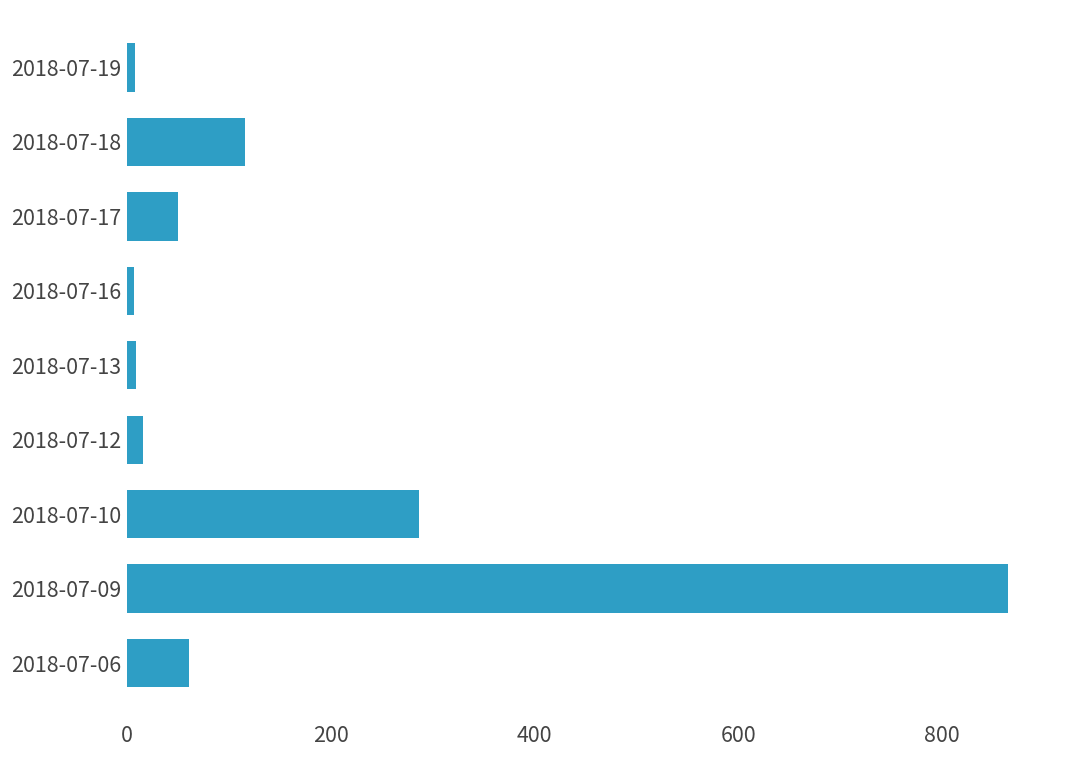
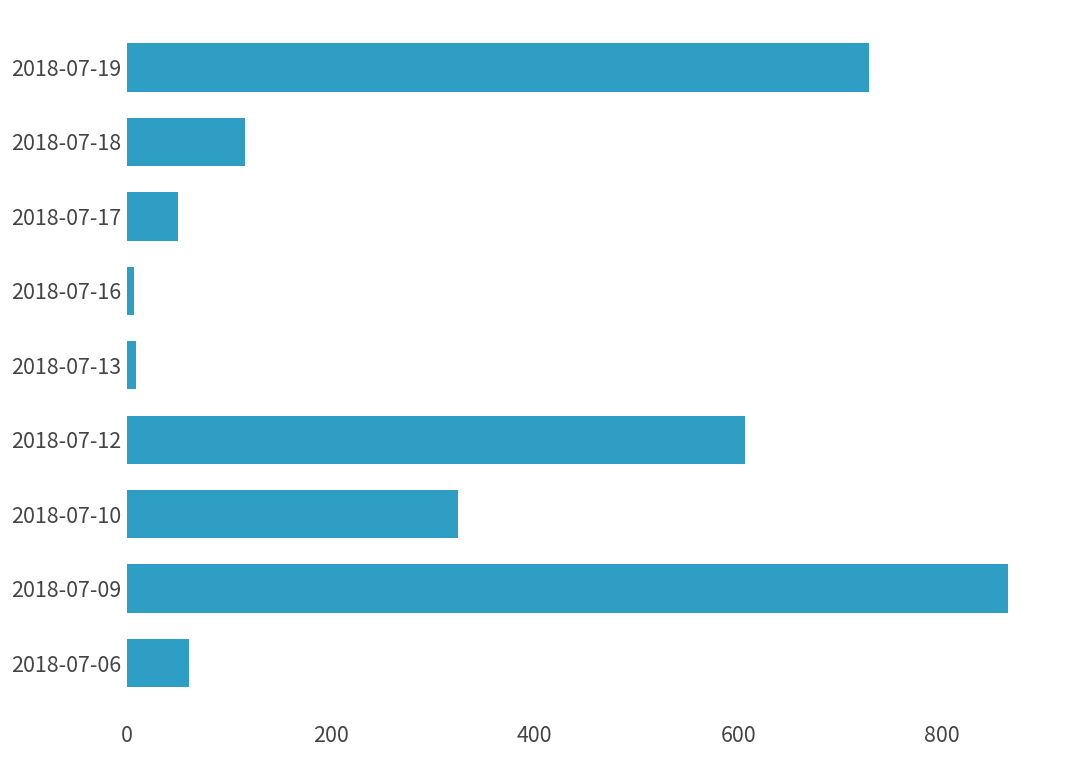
2018-07-19: 10 -> 730
2018-07-12: 20 -> 610
2018-07-10: 290 -> 330
